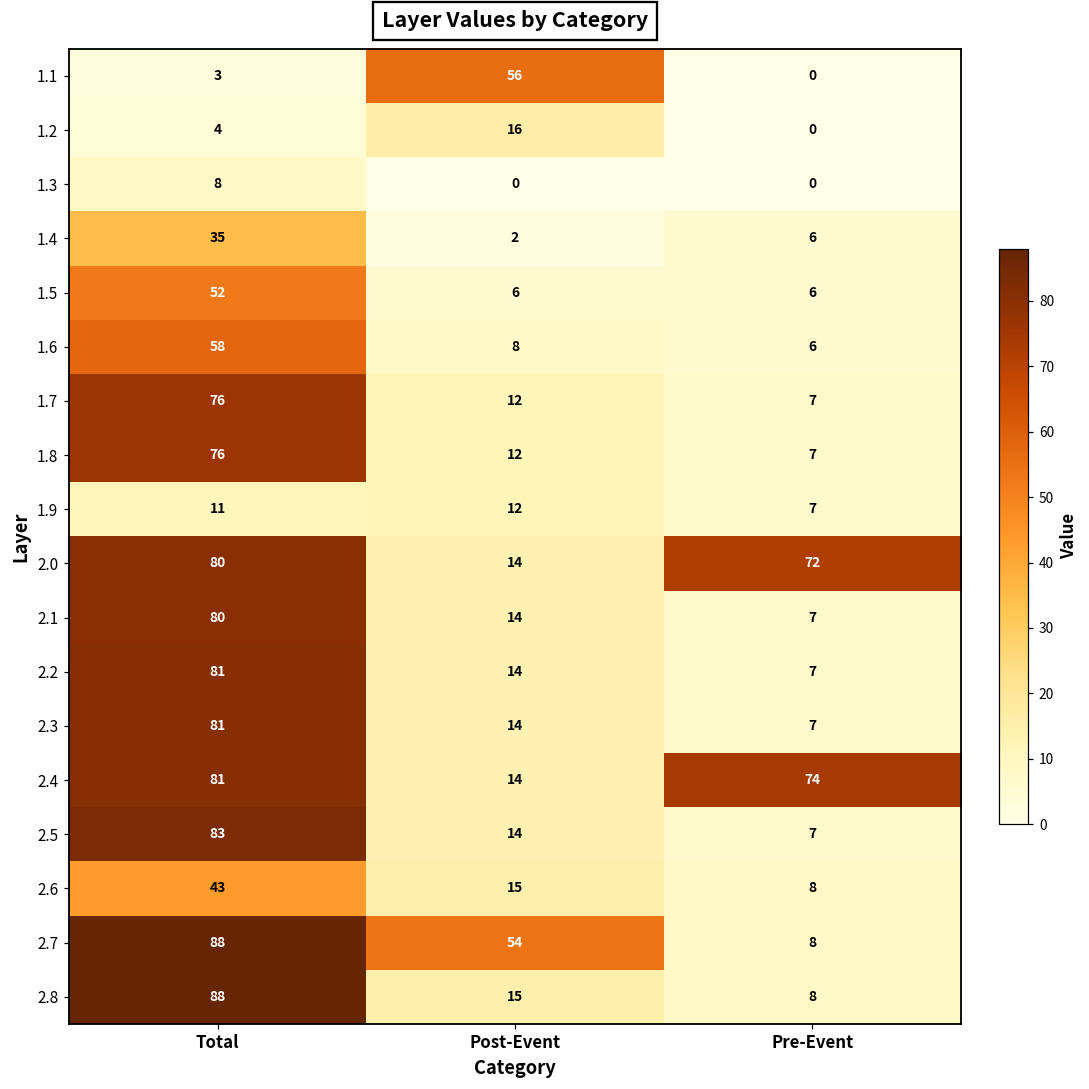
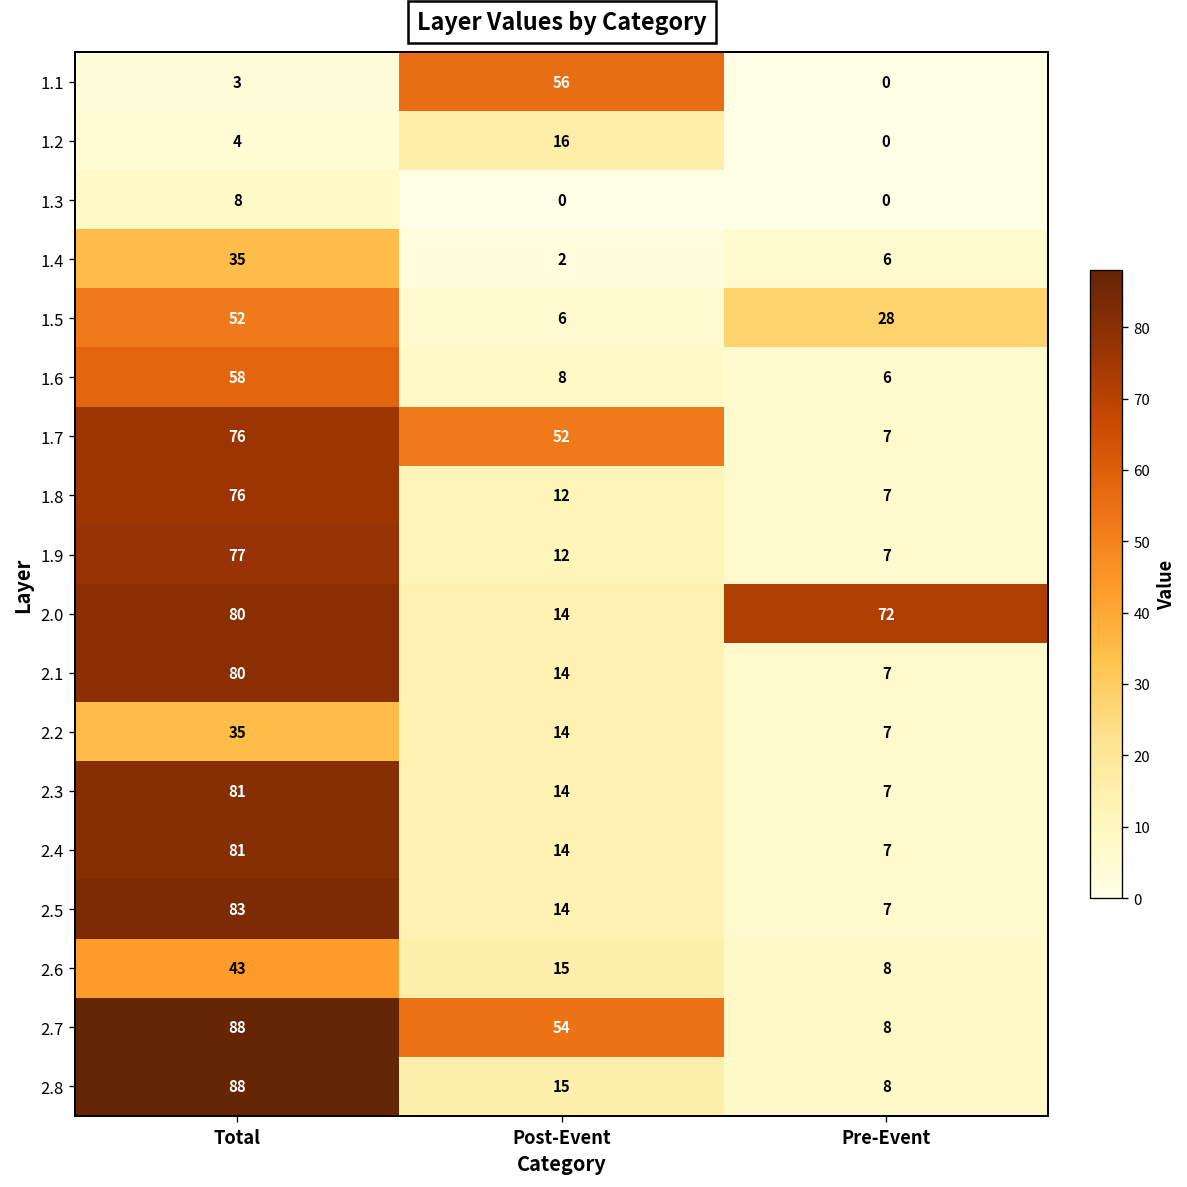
1.5, Pre-Event: 6 -> 28
1.7, Post-Event: 12 -> 52
1.9, Total: 11 -> 77
2.2, Total: 81 -> 35
2.4, Pre-Event: 74 -> 7
